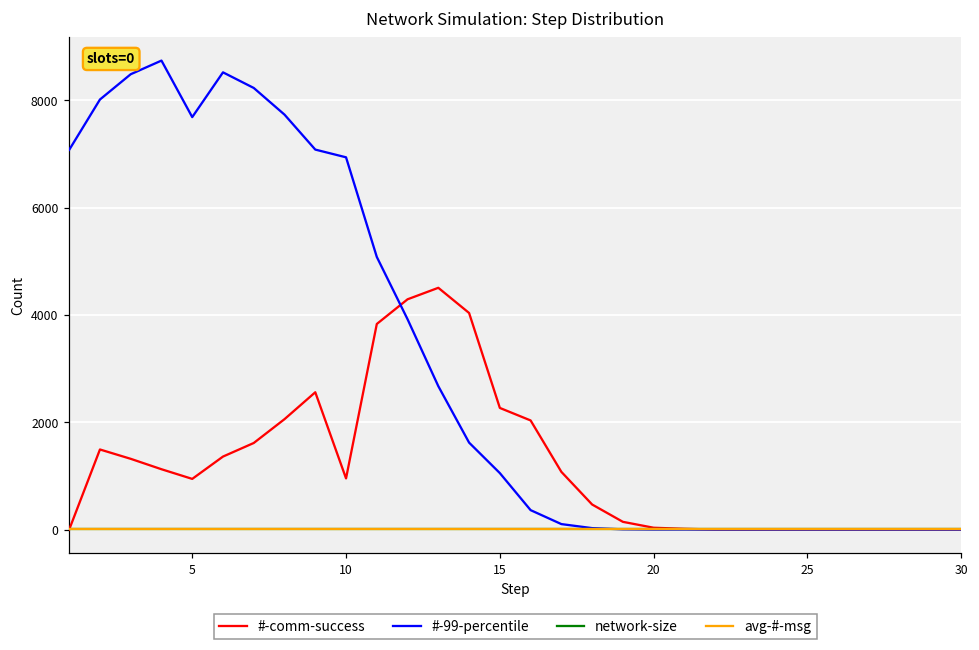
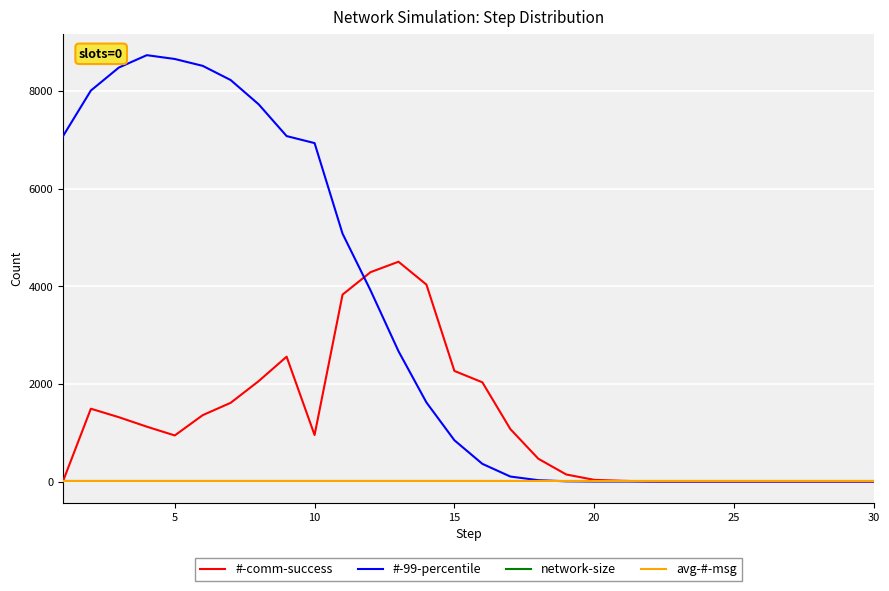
#-99-percentile, 5: 7700 -> 8700
#-99-percentile, 15: 1100 -> 800
